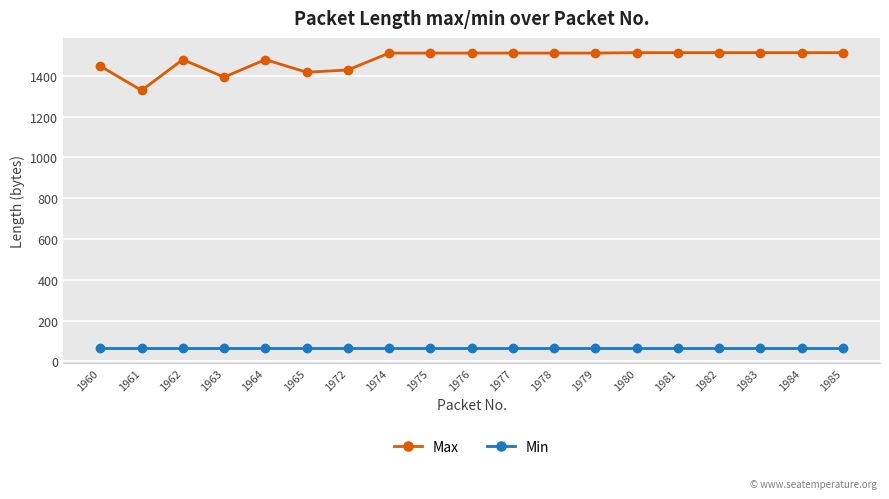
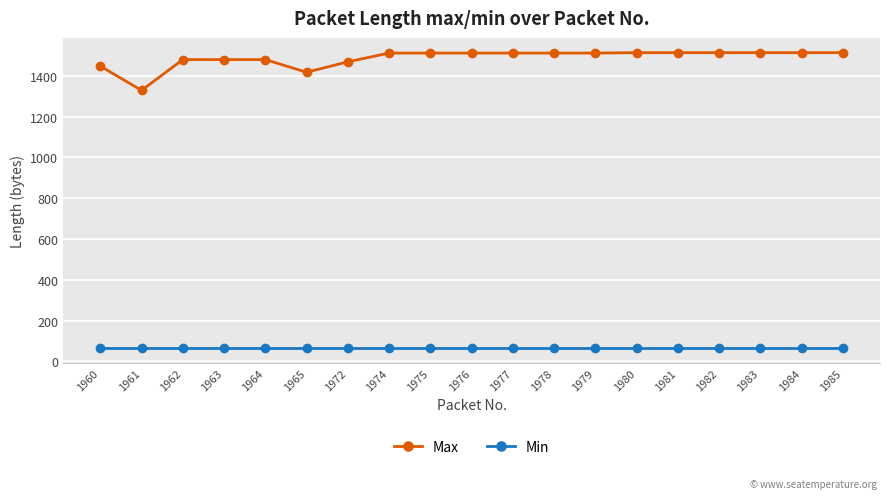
Max, 1963: 1390 -> 1480
Max, 1972: 1430 -> 1470
